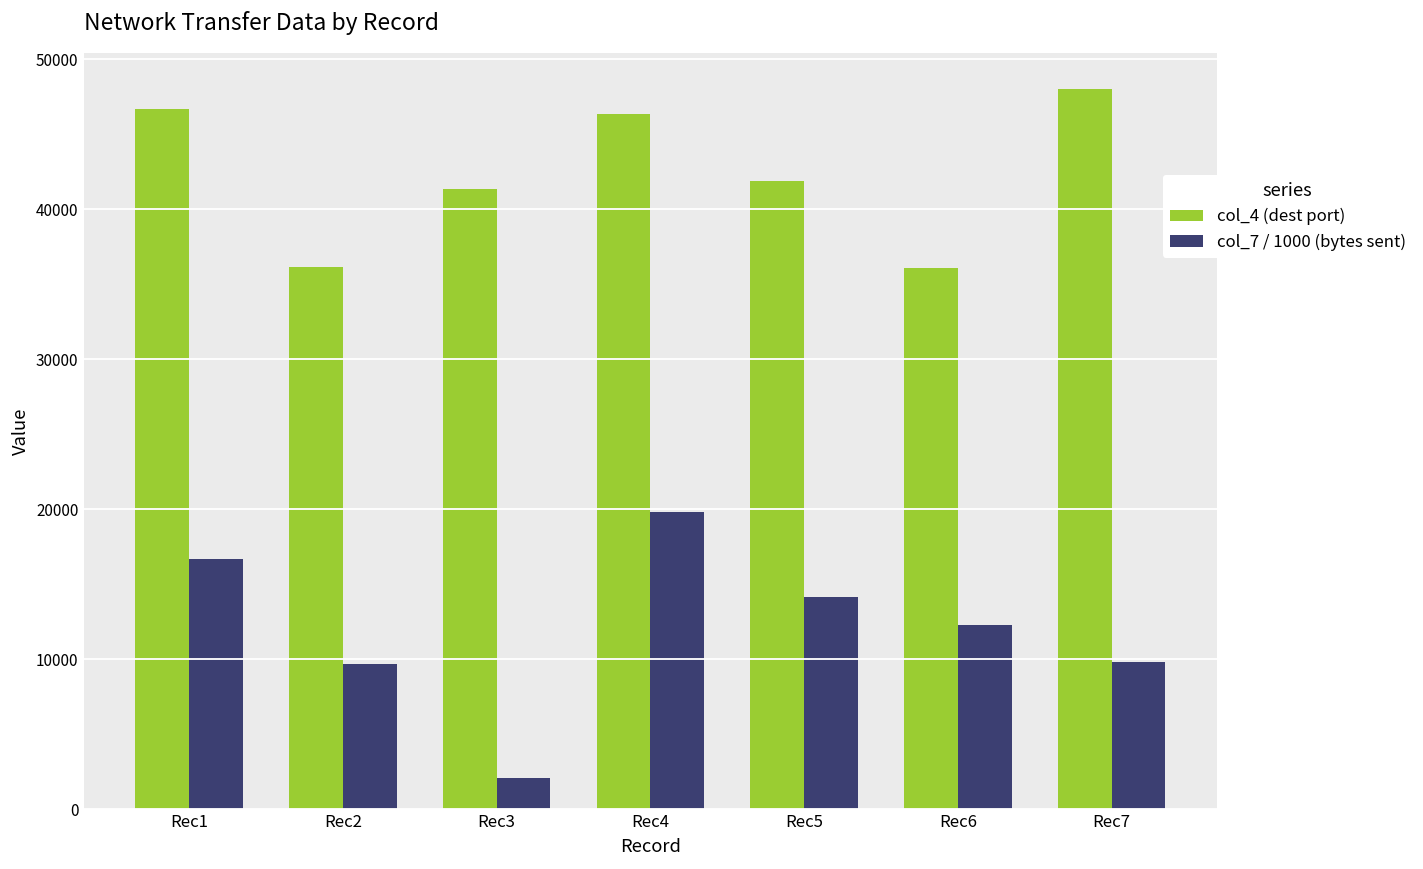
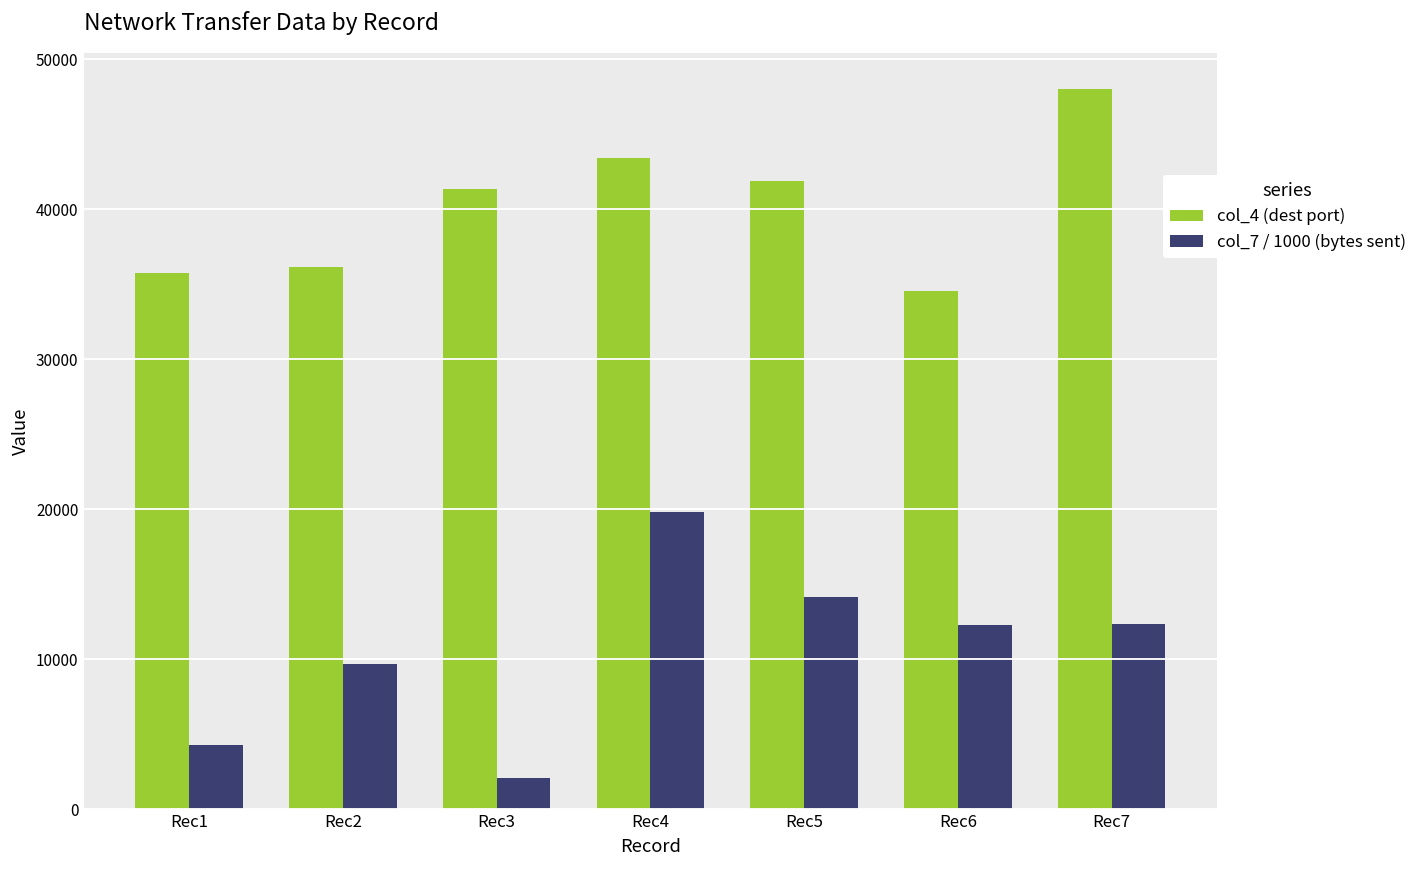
col_4 (dest port), Rec1: 46700 -> 35800
col_7 / 1000 (bytes sent), Rec1: 16700 -> 4300
col_4 (dest port), Rec4: 46400 -> 43400
col_4 (dest port), Rec6: 36100 -> 34600
col_7 / 1000 (bytes sent), Rec7: 9800 -> 12400
